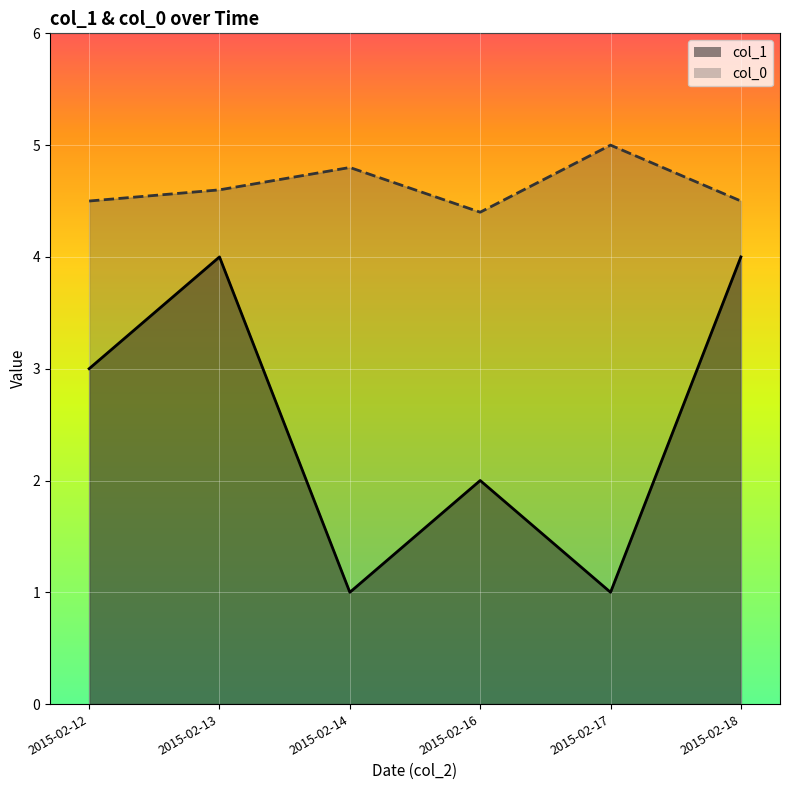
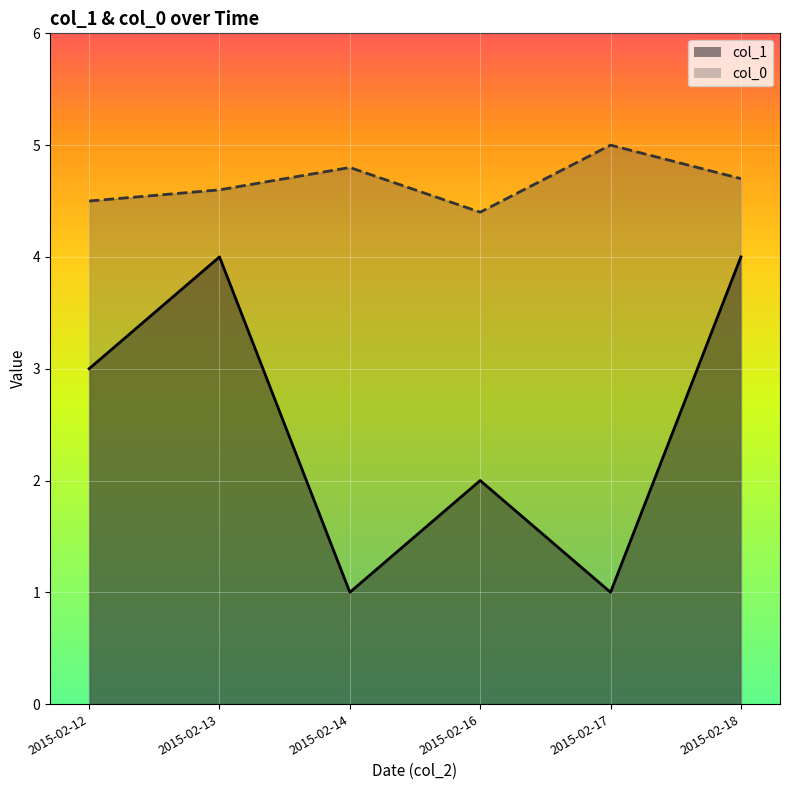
col_0, 2015-02-18: 4.5 -> 4.7
